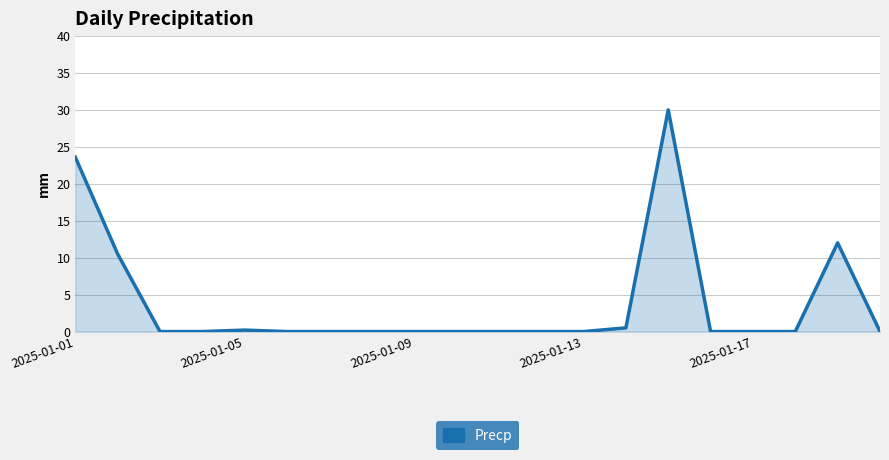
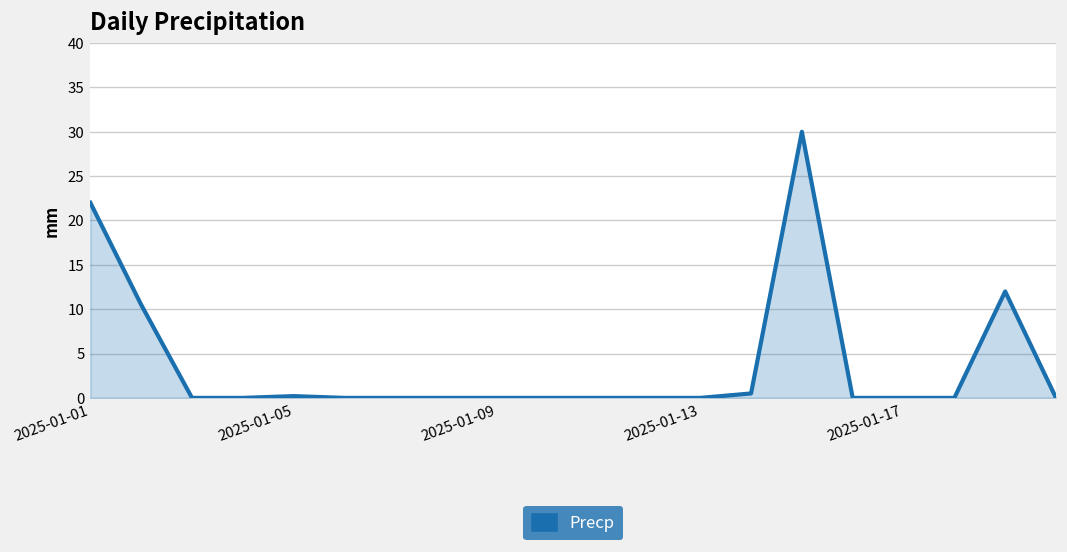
2025-01-01: 24 -> 22
